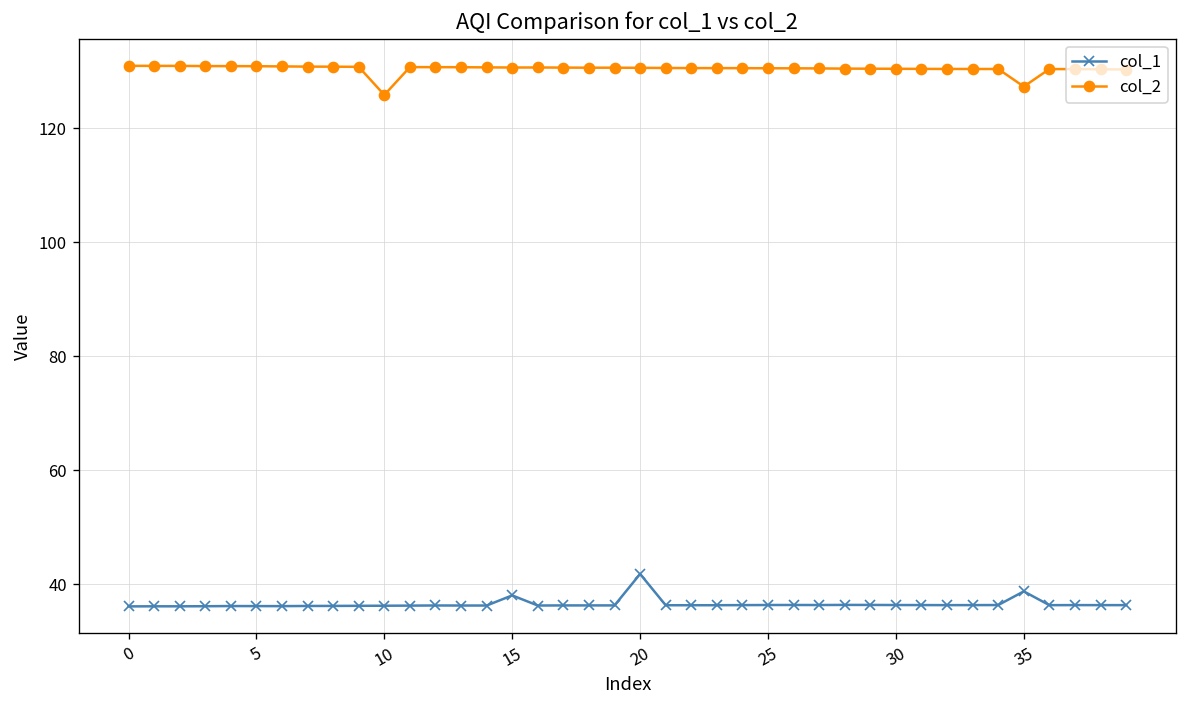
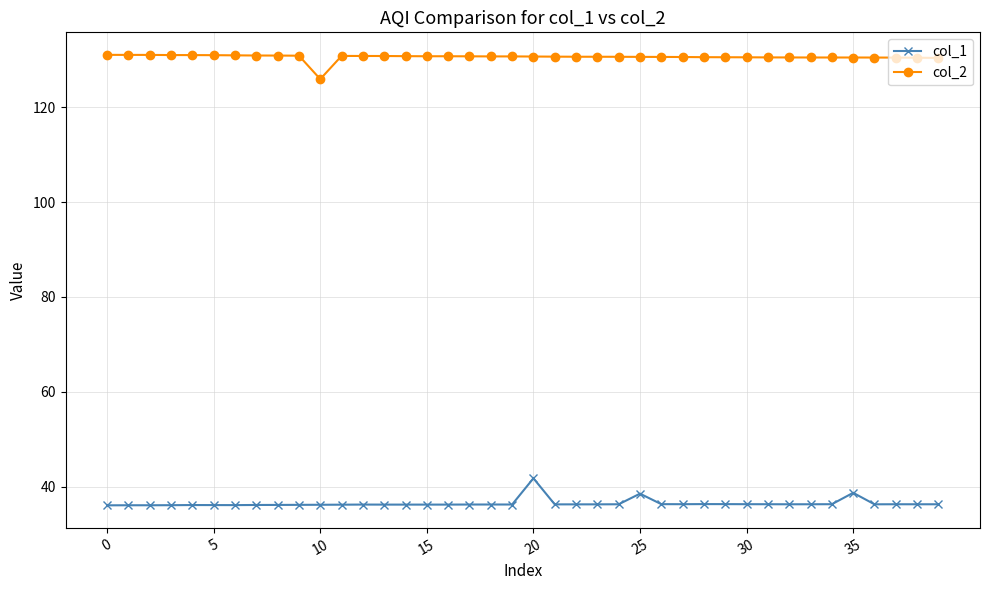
col_1, 15: 38 -> 36
col_1, 25: 36 -> 39
col_2, 35: 127 -> 130
